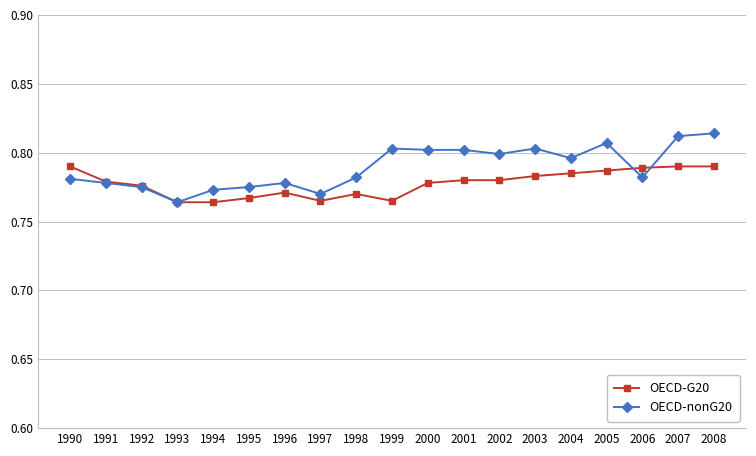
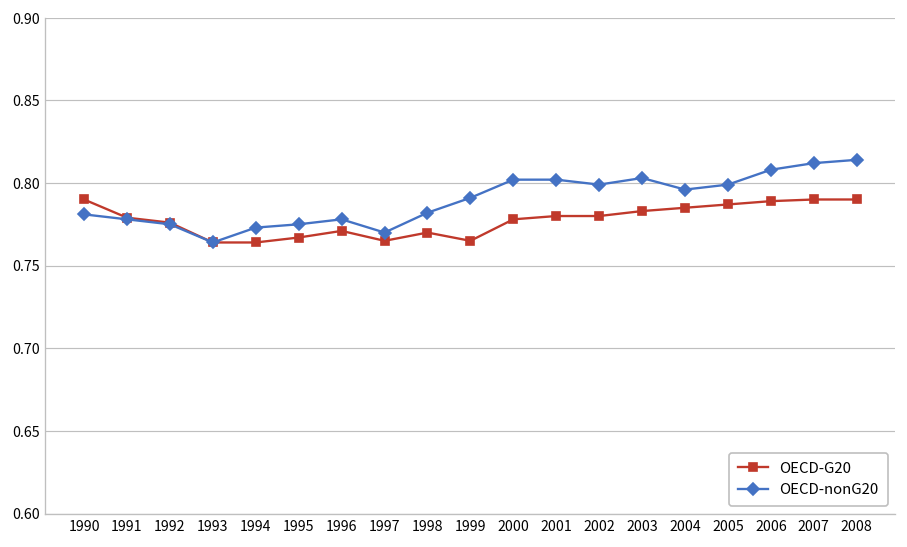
OECD-nonG20, 1999: 0.803 -> 0.791
OECD-nonG20, 2005: 0.807 -> 0.799
OECD-nonG20, 2006: 0.782 -> 0.808
